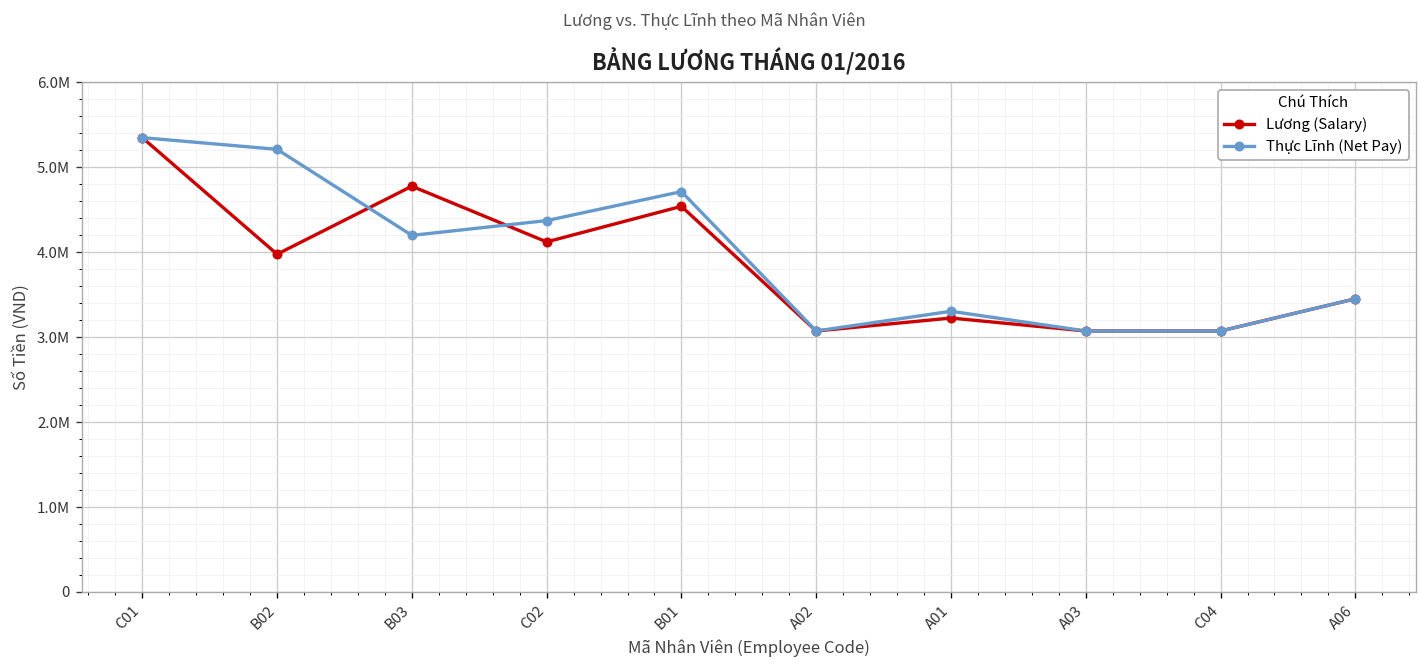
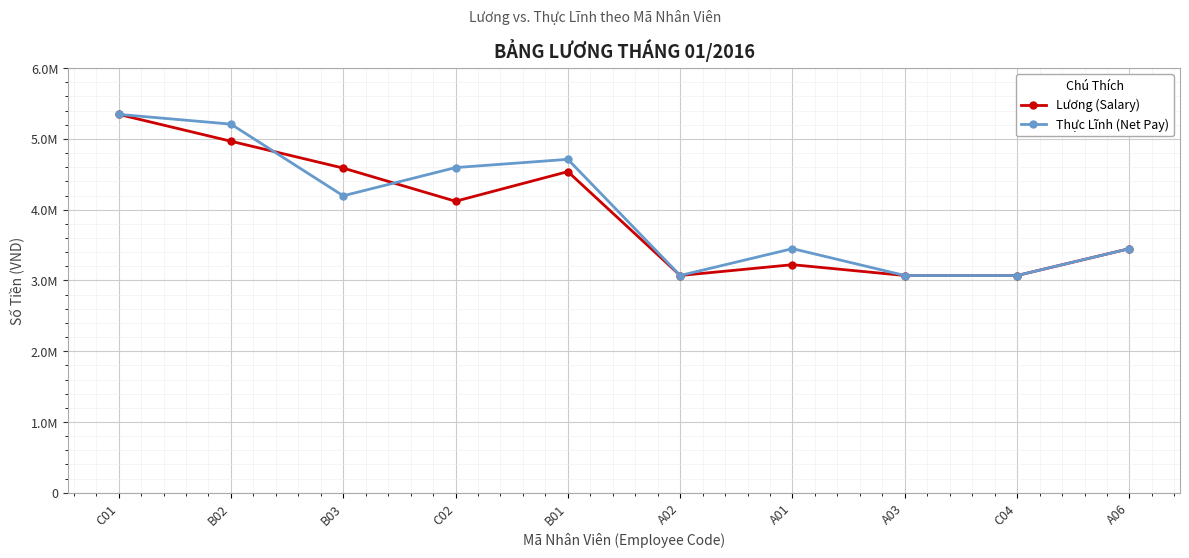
Lương (Salary), B02: 4000000 -> 5000000
Lương (Salary), B03: 4800000 -> 4600000
Thực Lĩnh (Net Pay), C02: 4400000 -> 4600000
Thực Lĩnh (Net Pay), A01: 3300000 -> 3500000
